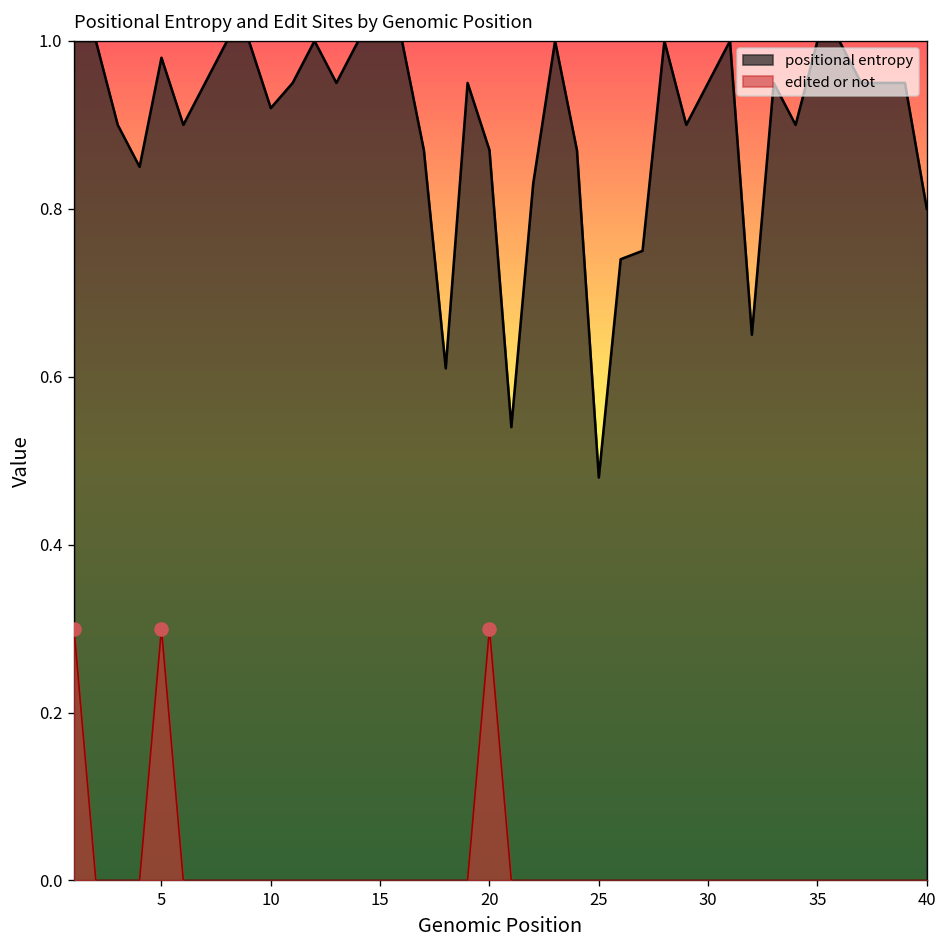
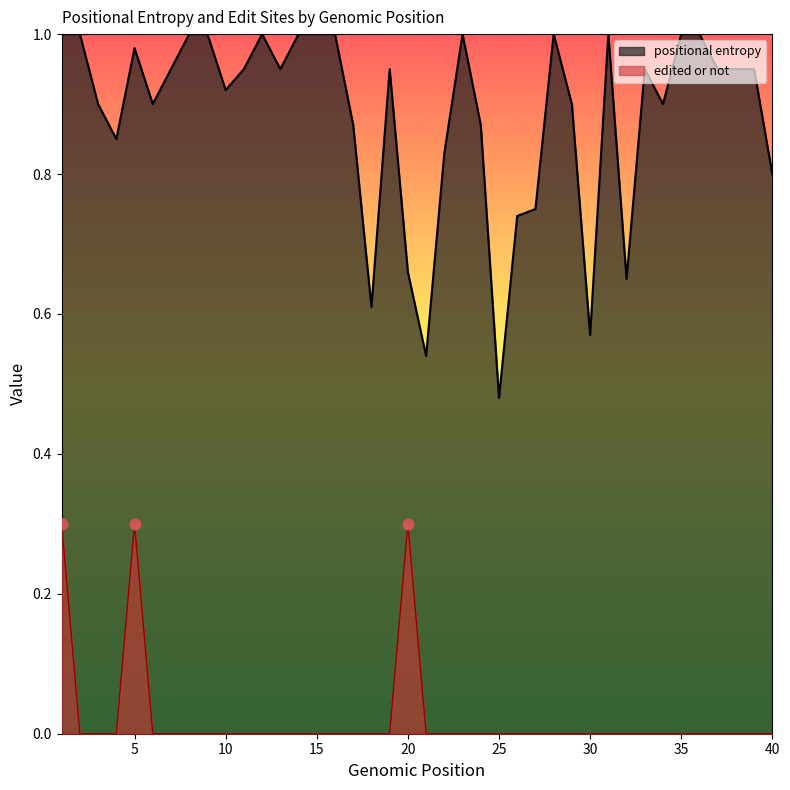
positional entropy, 20: 0.87 -> 0.66
positional entropy, 30: 0.95 -> 0.57
